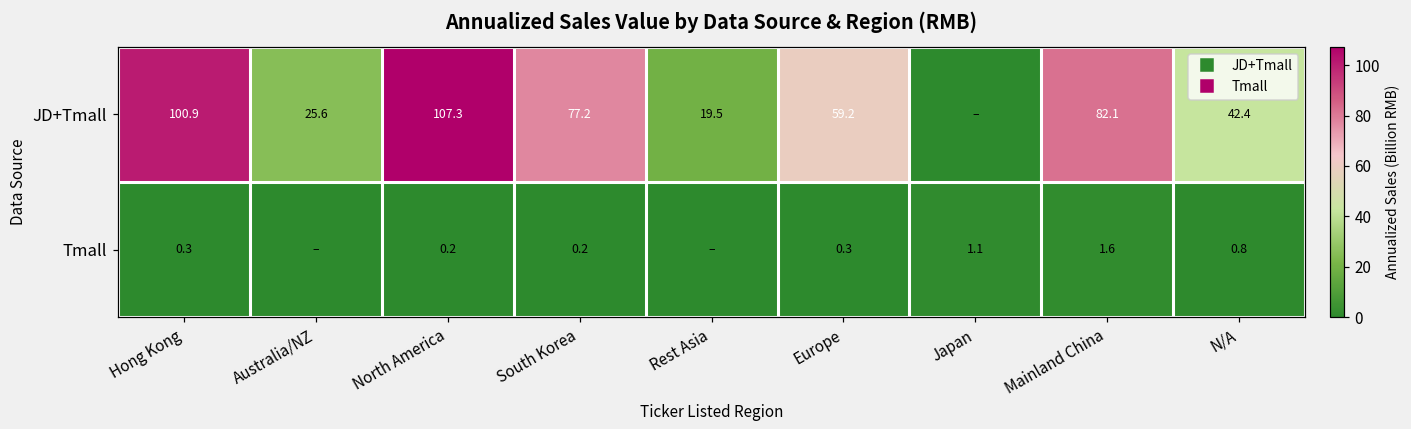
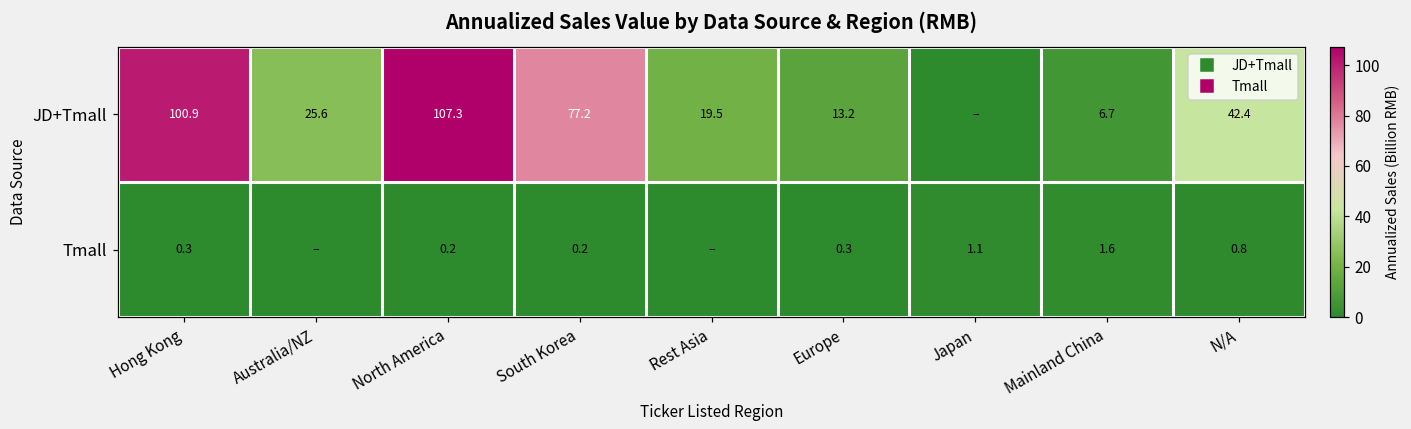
JD+Tmall, Europe: 59.2 -> 13.2
JD+Tmall, Mainland China: 82.1 -> 6.7
